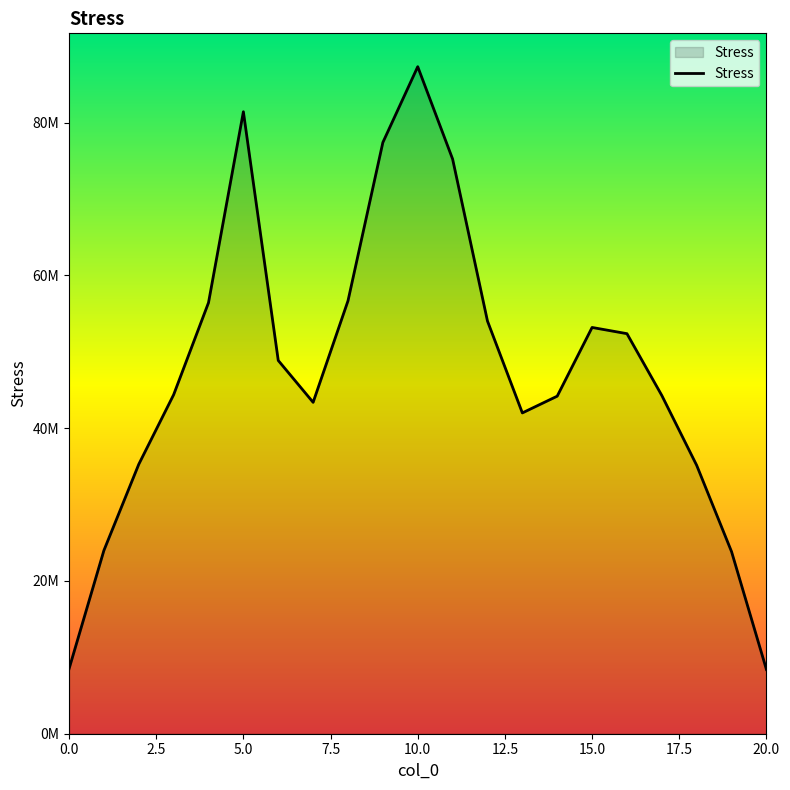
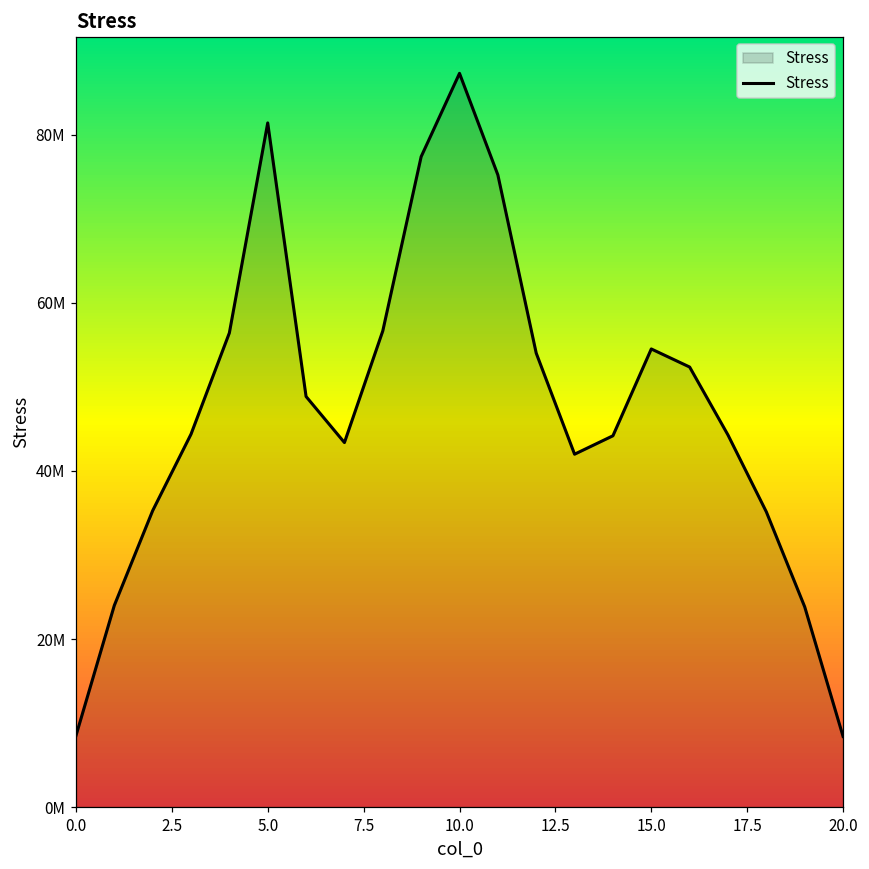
15.0: 53000000 -> 55000000
